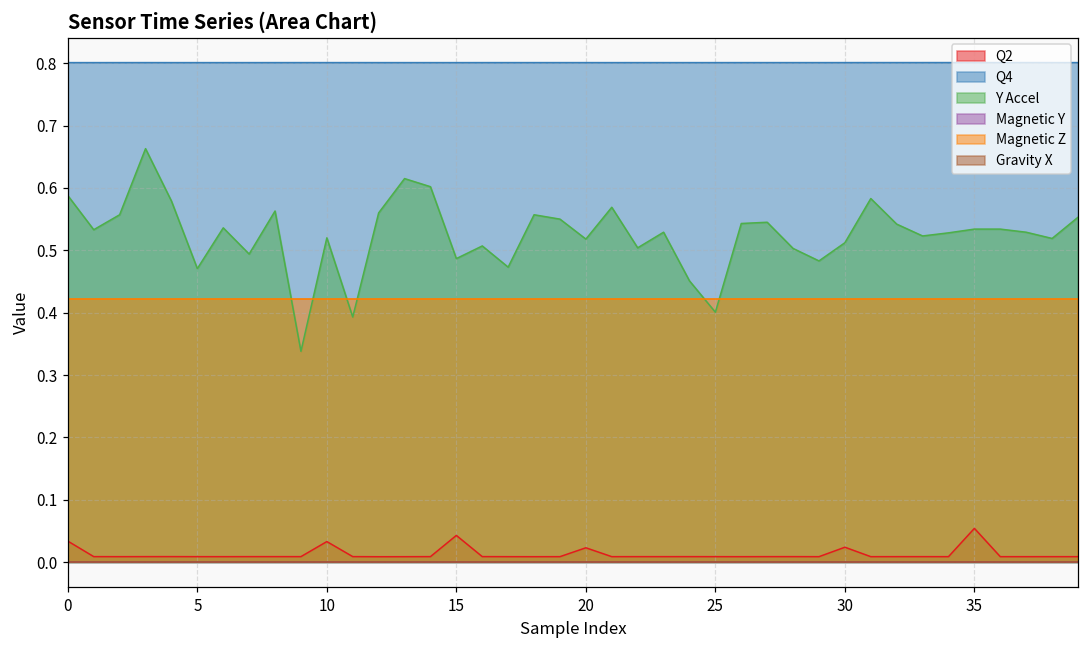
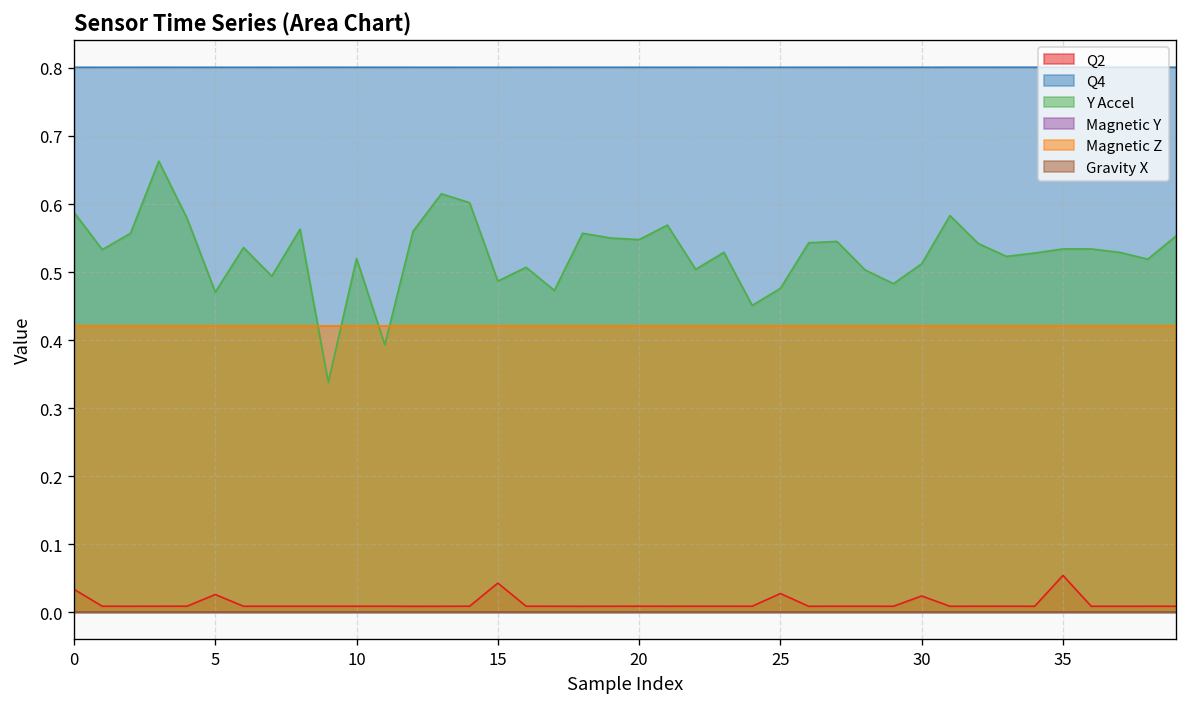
Q2, 5: 0.01 -> 0.03
Q2, 10: 0.03 -> 0.01
Q2, 20: 0.02 -> 0.01
Y Accel, 20: 0.52 -> 0.55
Q2, 25: 0.01 -> 0.03
Y Accel, 25: 0.40 -> 0.48
